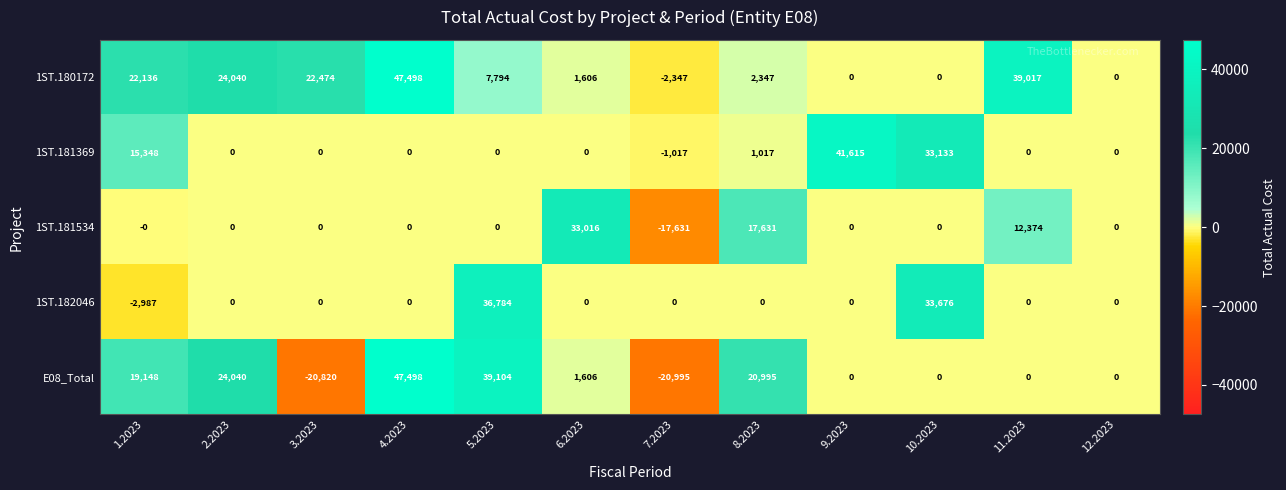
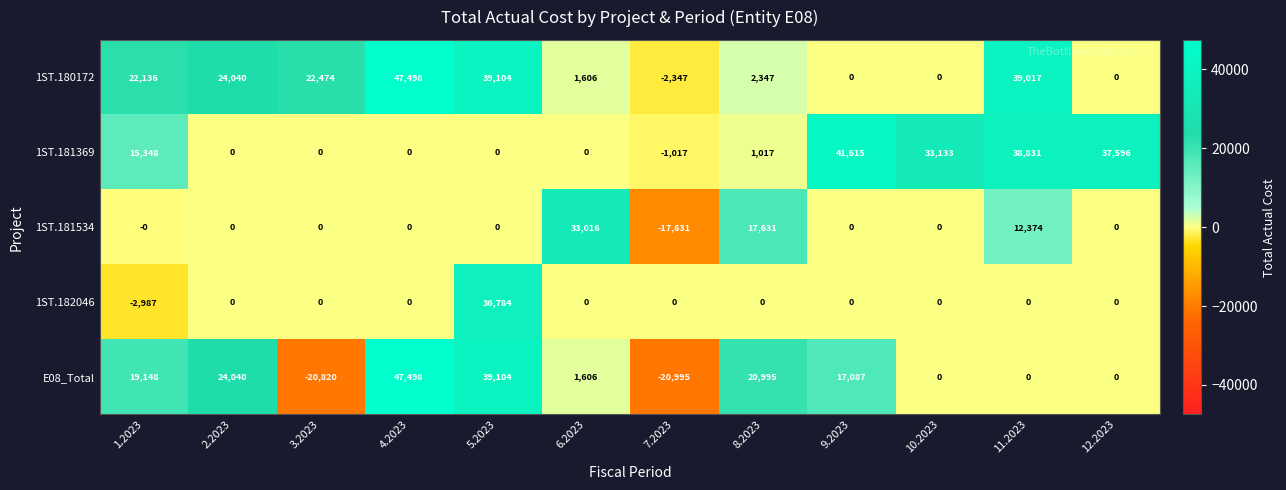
1ST.180172, 5.2023: 7,794 -> 39,104
1ST.181369, 11.2023: 0 -> 38,831
1ST.181369, 12.2023: 0 -> 37,596
1ST.182046, 10.2023: 33,676 -> 0
E08_Total, 9.2023: 0 -> 17,087
